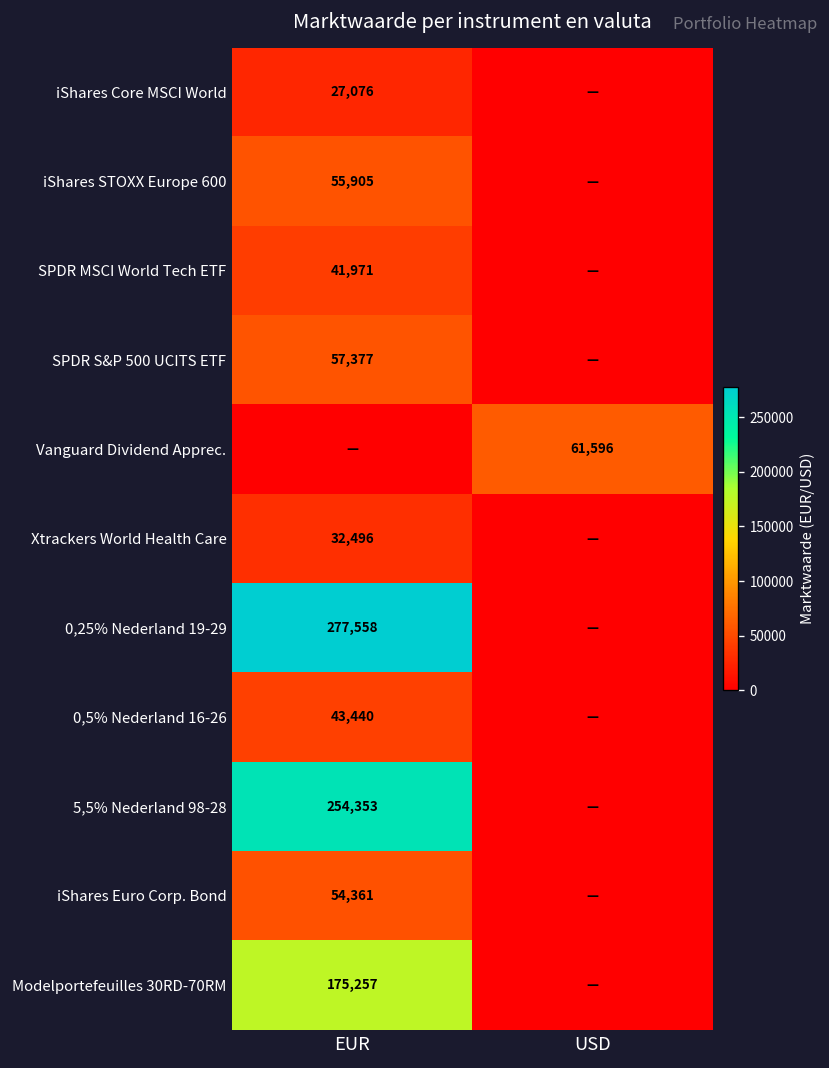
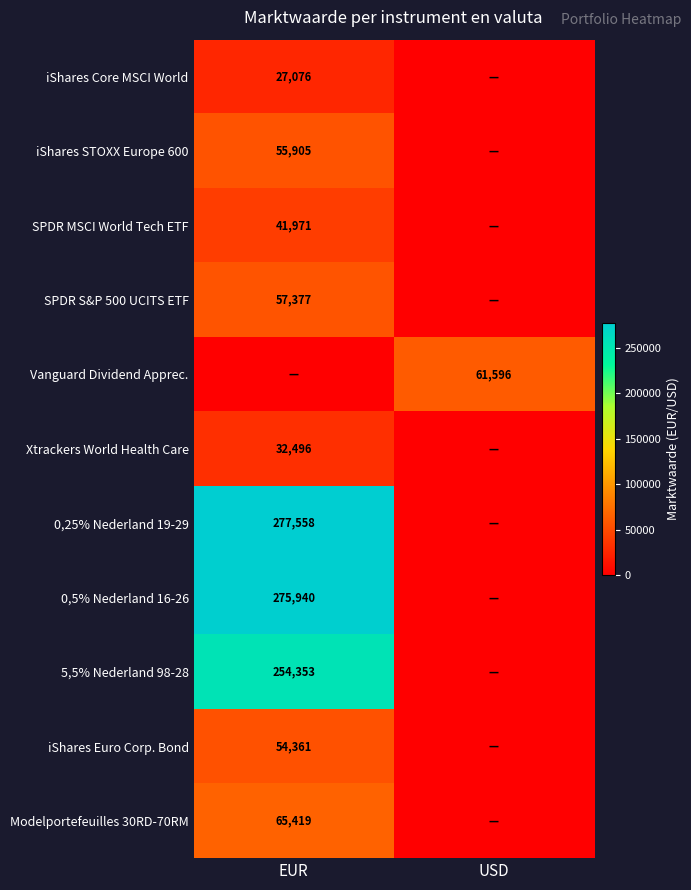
0,5% Nederland 16-26, EUR: 43,440 -> 275,940
Modelportefeuilles 30RD-70RM, EUR: 175,257 -> 65,419
